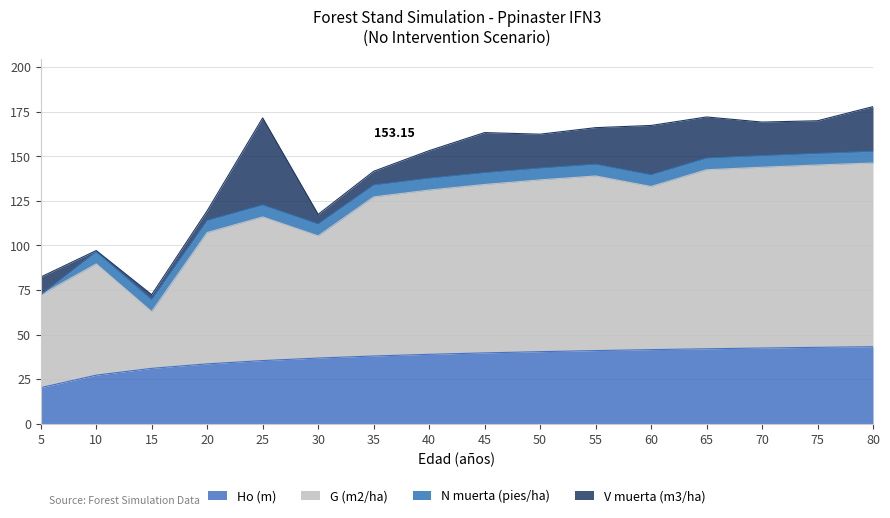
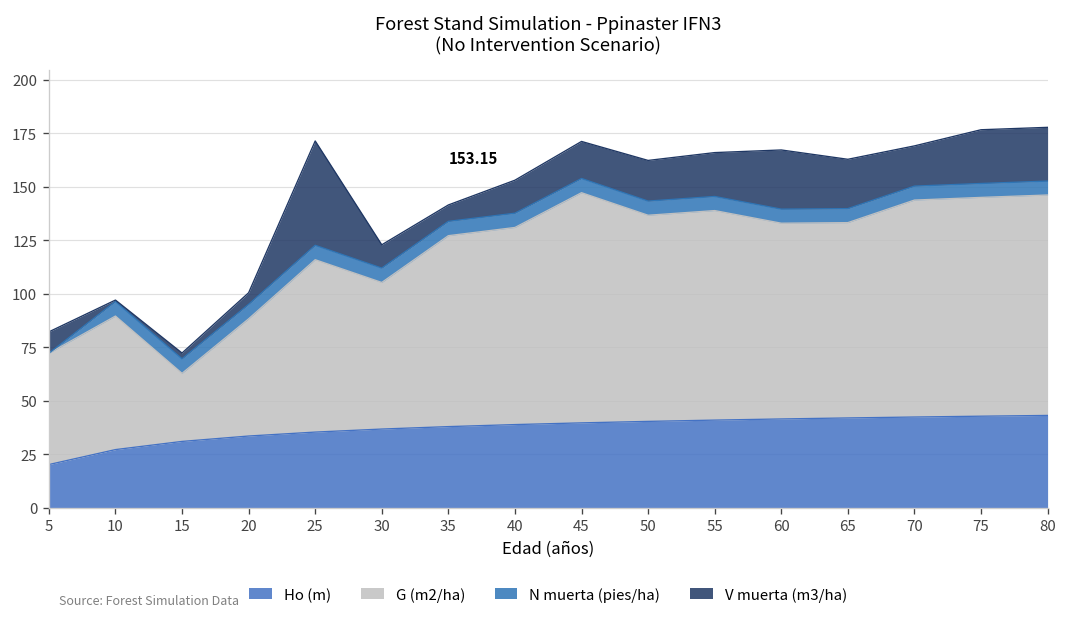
G (m2/ha), 20: 74 -> 55
V muerta (m3/ha), 30: 5 -> 11
G (m2/ha), 45: 94 -> 108
V muerta (m3/ha), 45: 22 -> 17
G (m2/ha), 65: 100 -> 91
V muerta (m3/ha), 75: 18 -> 25
